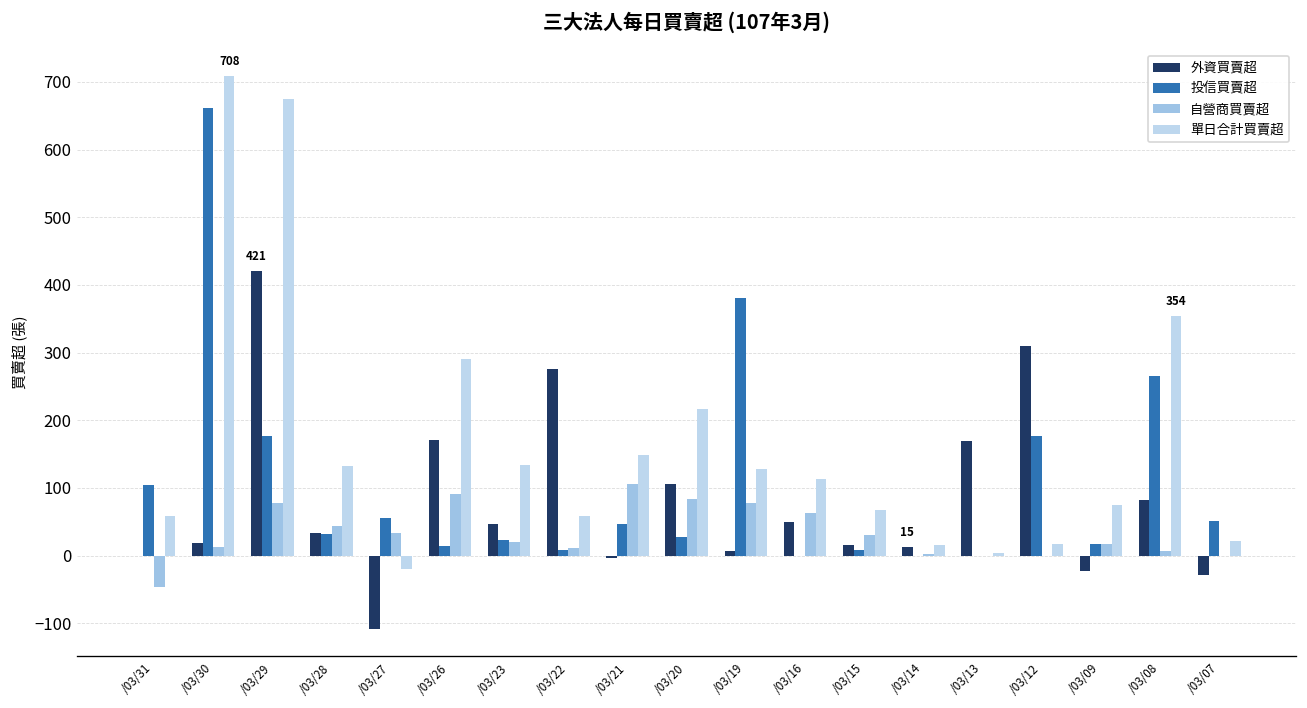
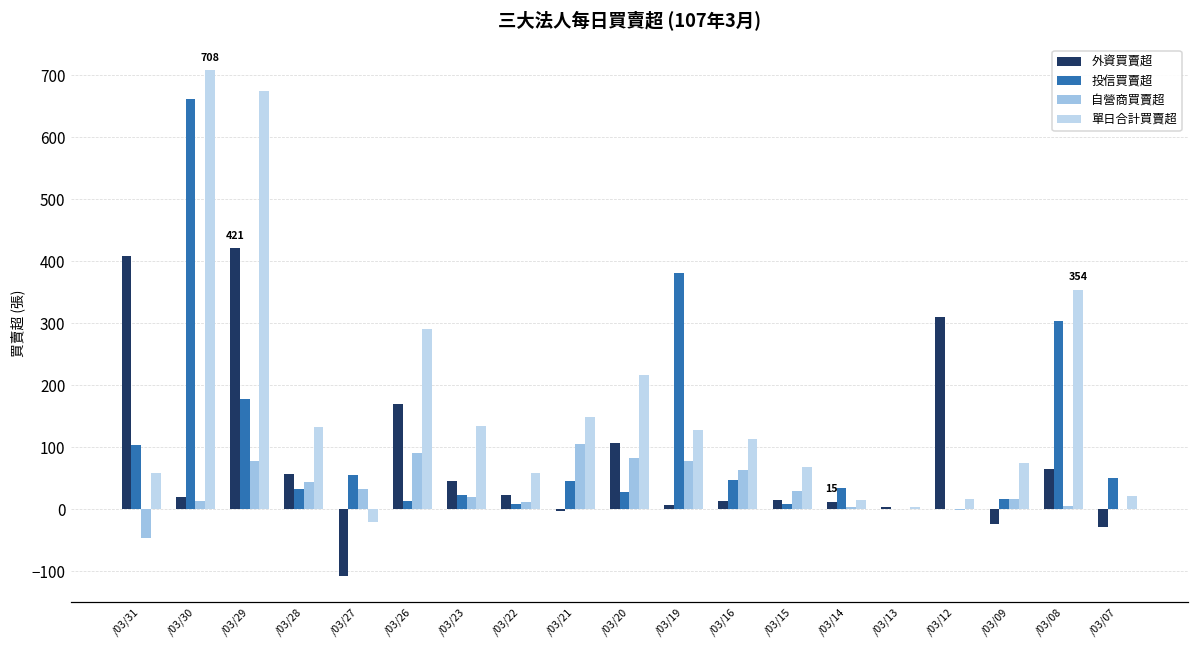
外資買賣超, /03/31: 0 -> 410
外資買賣超, /03/28: 30 -> 60
外資買賣超, /03/22: 280 -> 20
外資買賣超, /03/16: 50 -> 10
投信買賣超, /03/16: 0 -> 50
投信買賣超, /03/14: 0 -> 40
外資買賣超, /03/13: 170 -> 0
投信買賣超, /03/12: 180 -> 0
外資買賣超, /03/08: 80 -> 70
投信買賣超, /03/08: 270 -> 300
